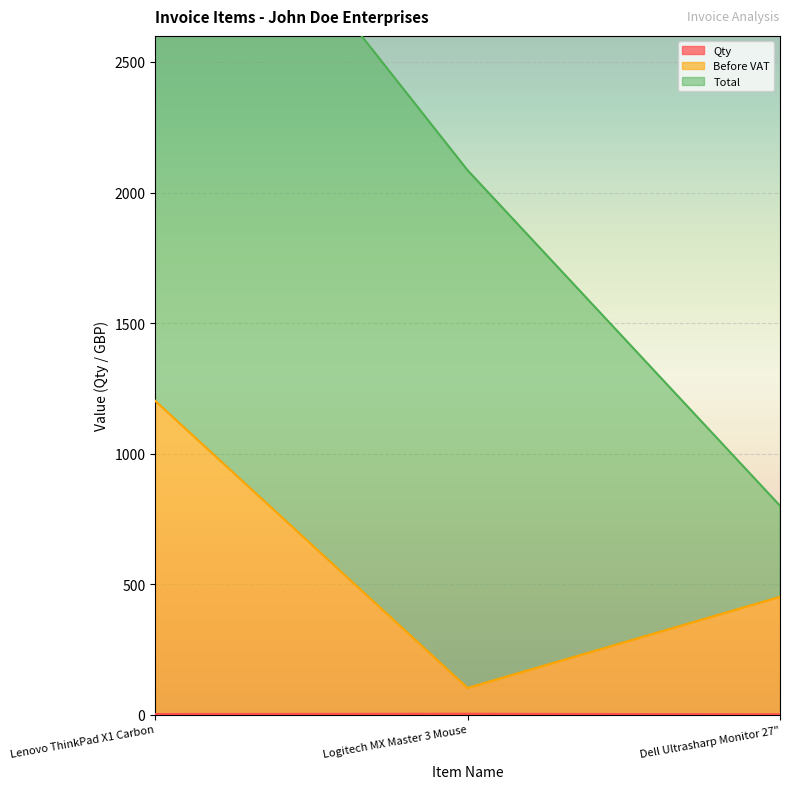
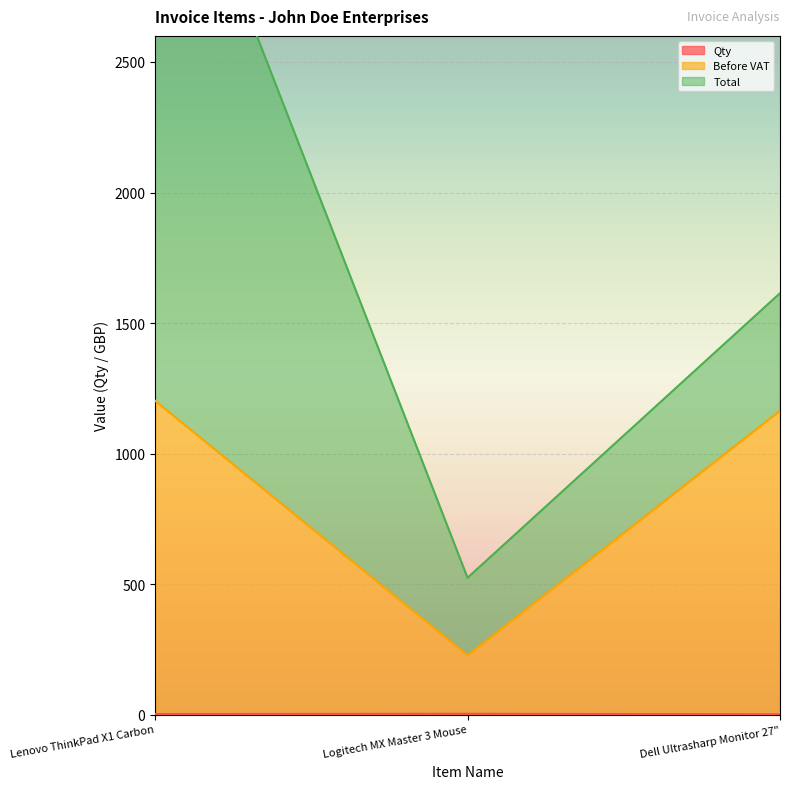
Before VAT, Logitech MX Master 3 Mouse: 100 -> 220
Total, Logitech MX Master 3 Mouse: 1980 -> 300
Before VAT, Dell Ultrasharp Monitor 27": 450 -> 1160
Total, Dell Ultrasharp Monitor 27": 350 -> 450
